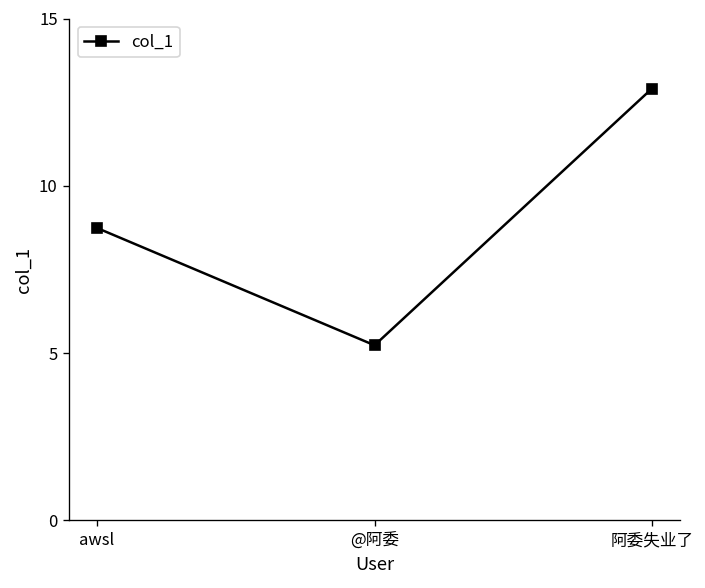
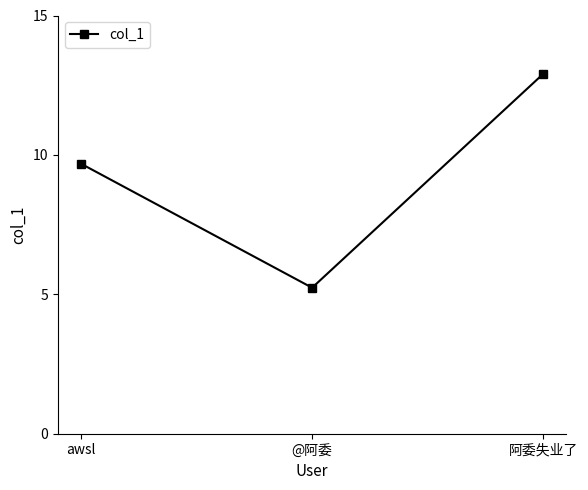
awsl: 8.7 -> 9.7
